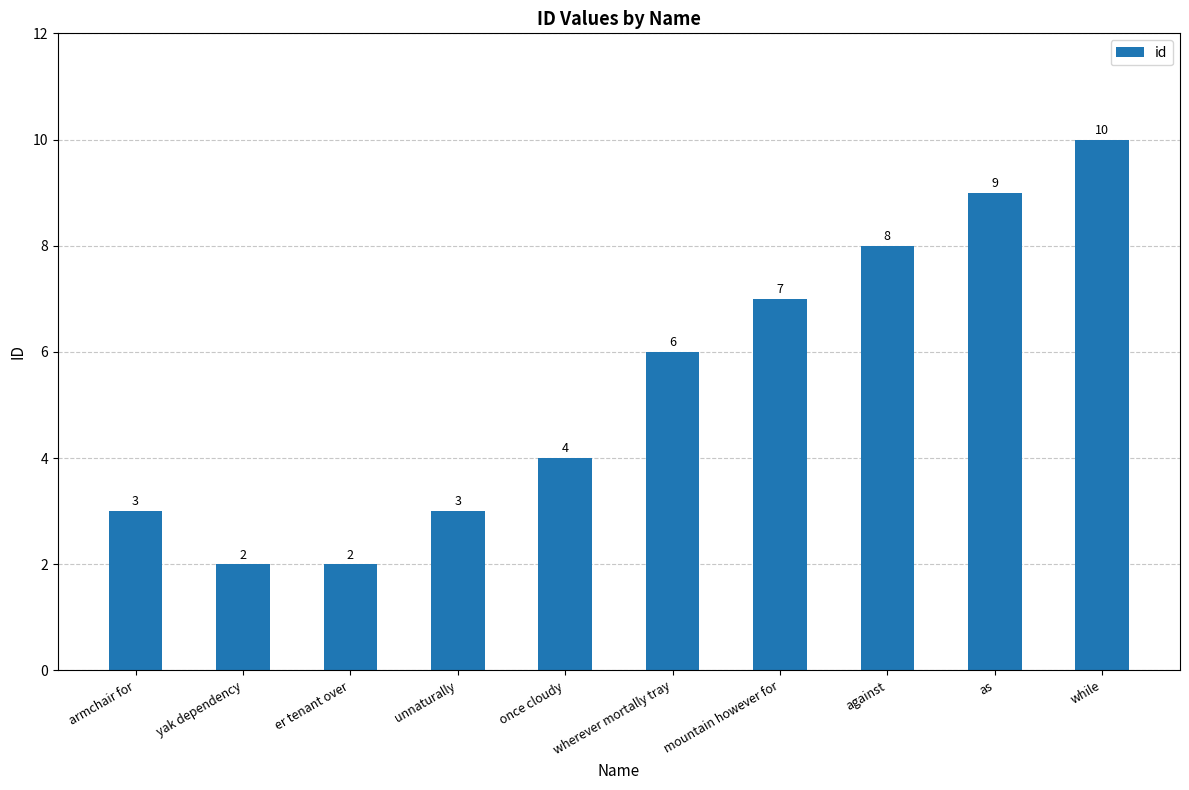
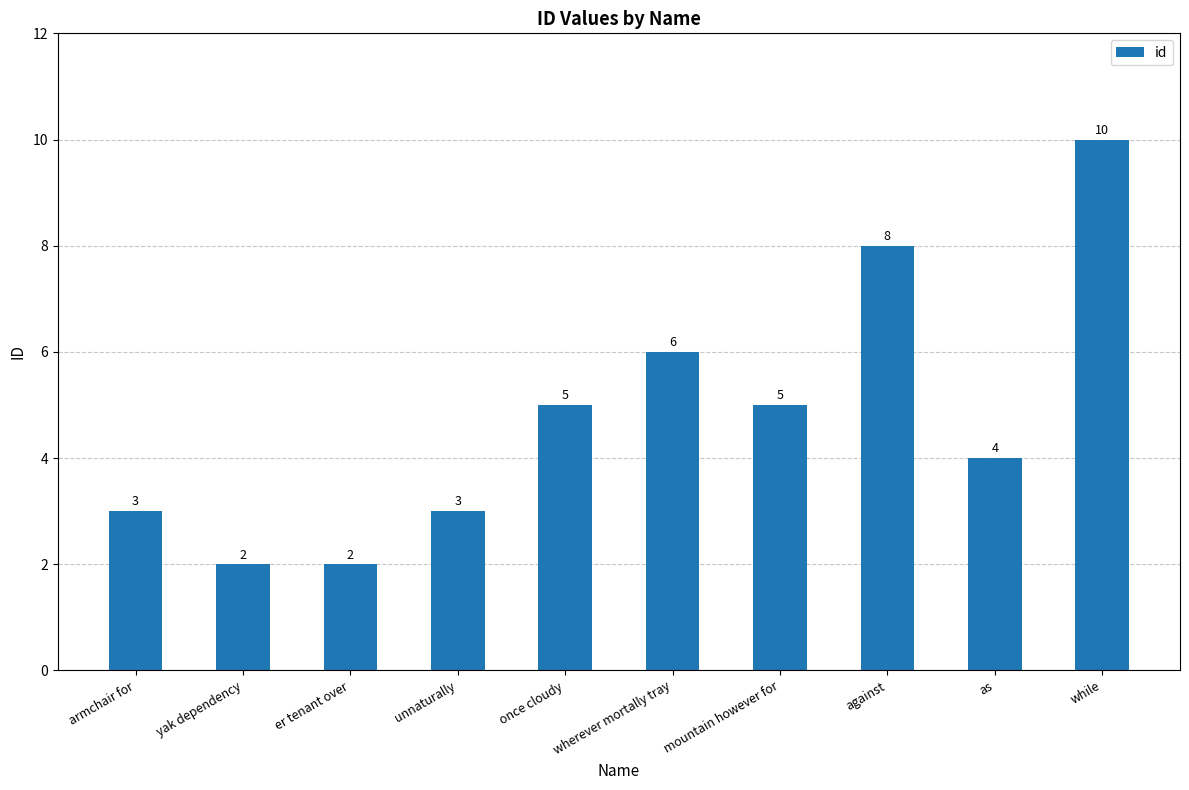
once cloudy: 4 -> 5
mountain however for: 7 -> 5
as: 9 -> 4
